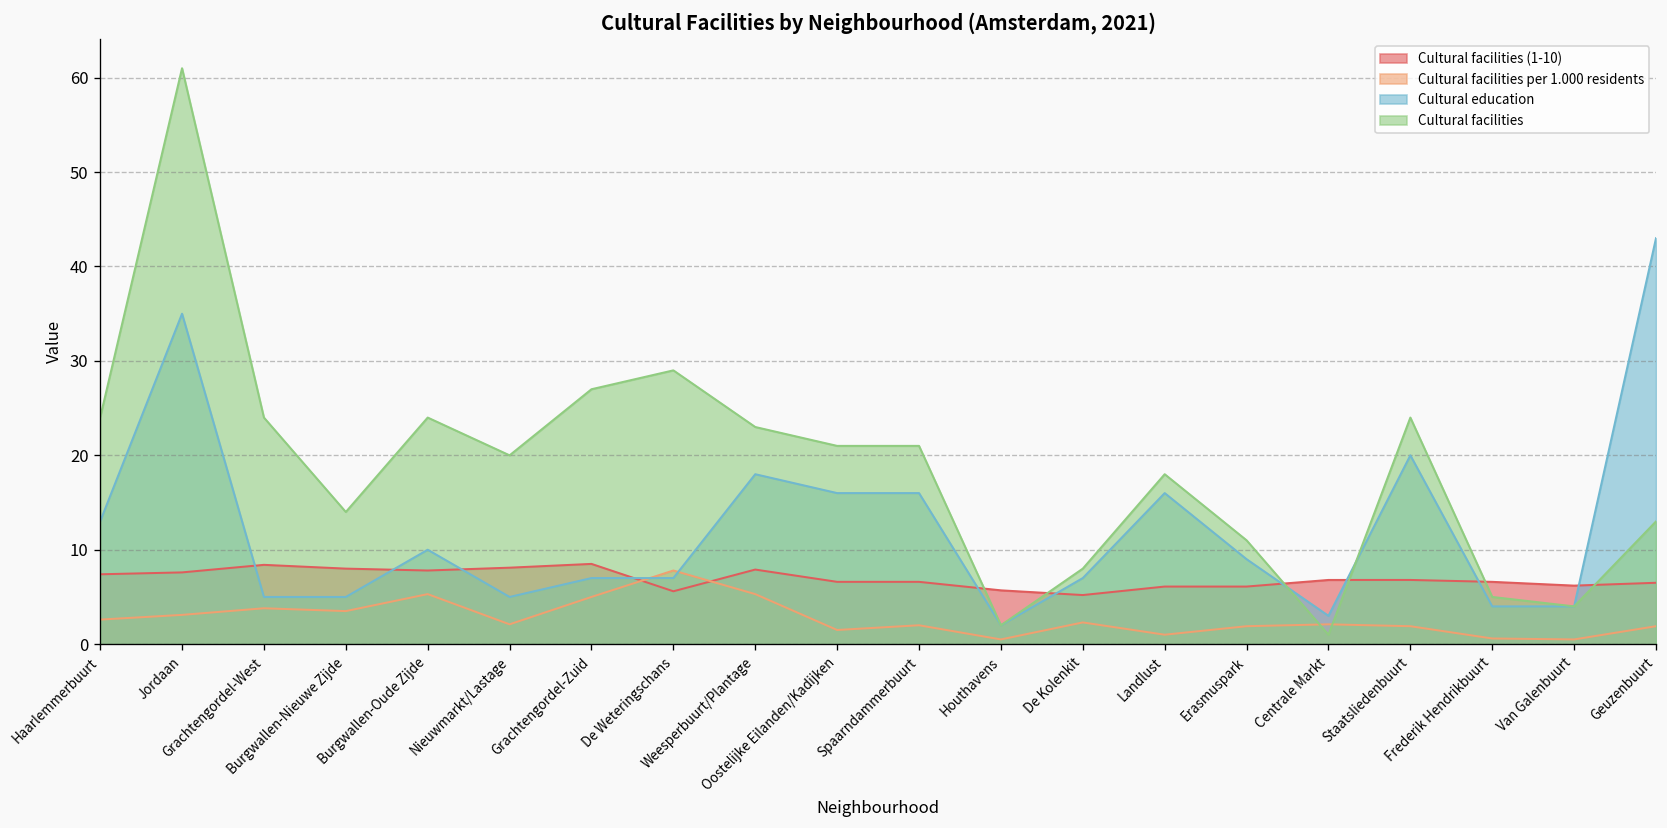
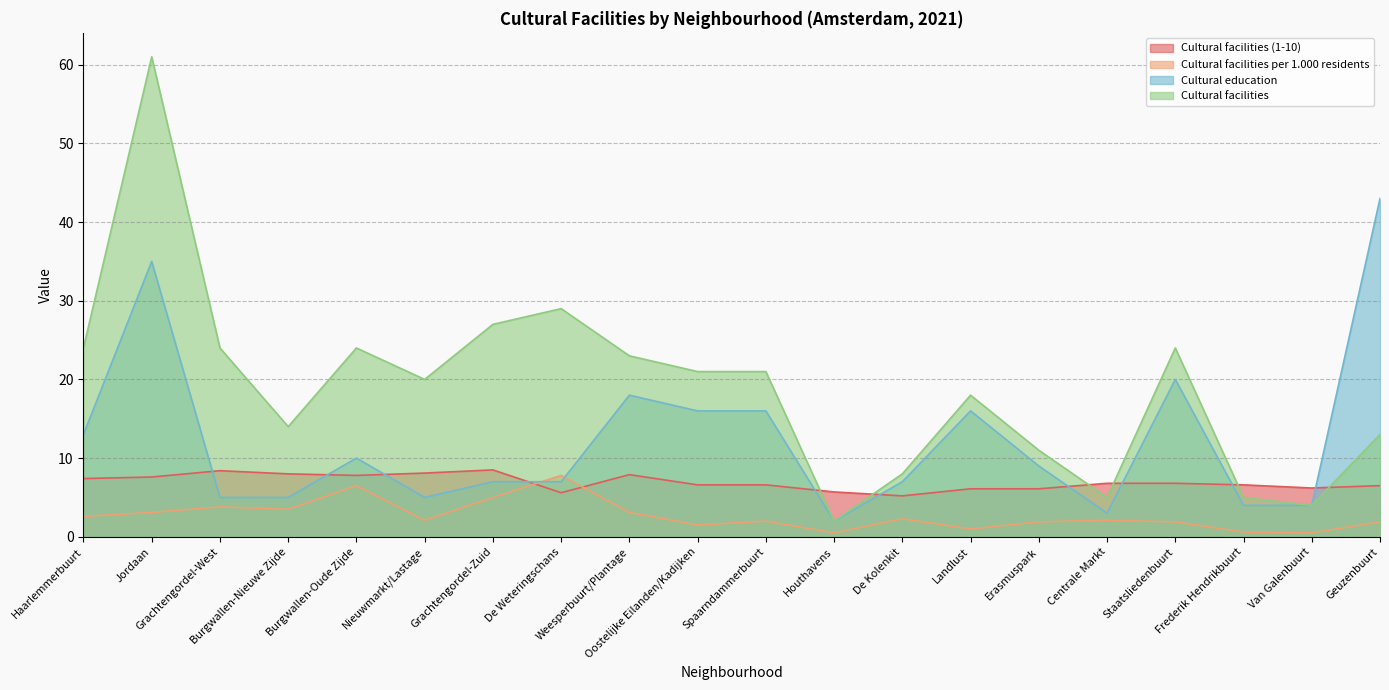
Cultural facilities per 1.000 residents, Burgwallen-Oude Zijde: 5 -> 7
Cultural facilities per 1.000 residents, Weesperbuurt/Plantage: 5 -> 3
Cultural facilities, Centrale Markt: 1 -> 5
